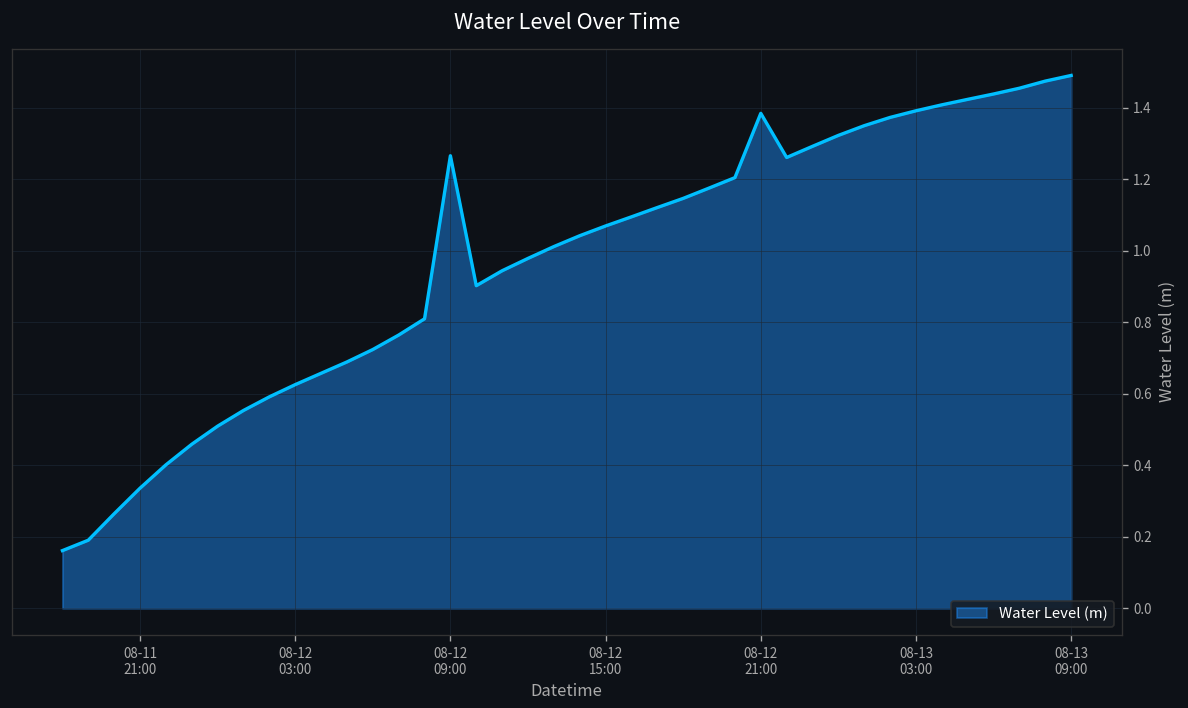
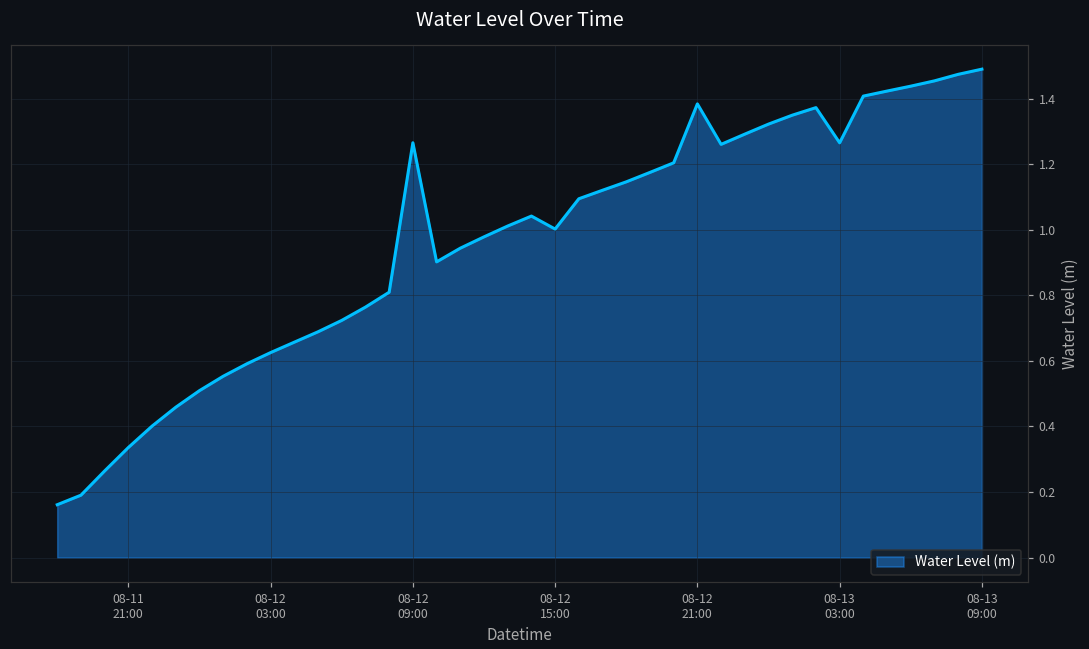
08-12 15:00: 1.07 -> 1.00
08-13 03:00: 1.39 -> 1.27
